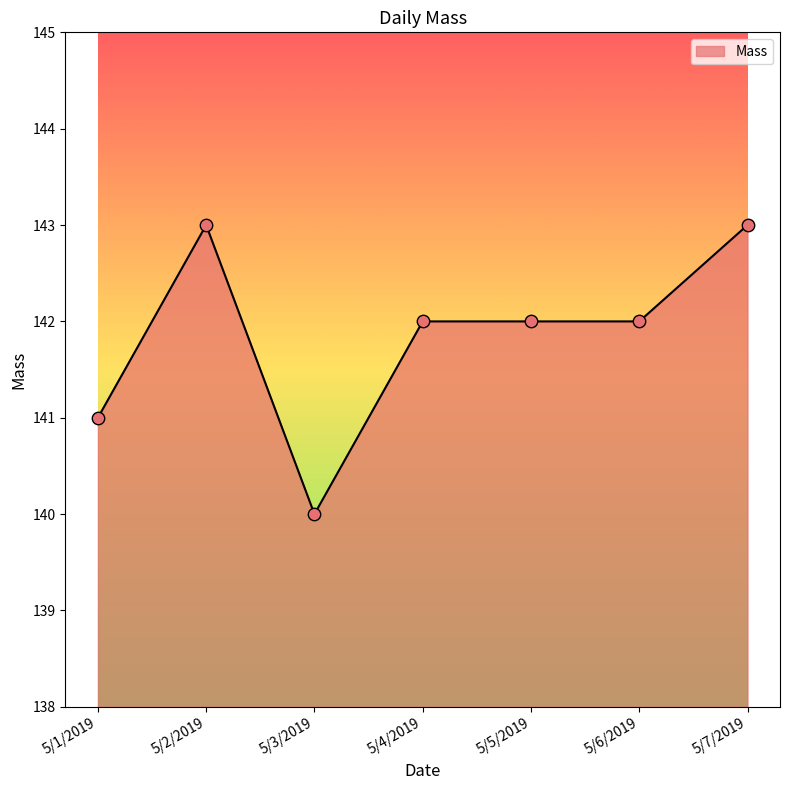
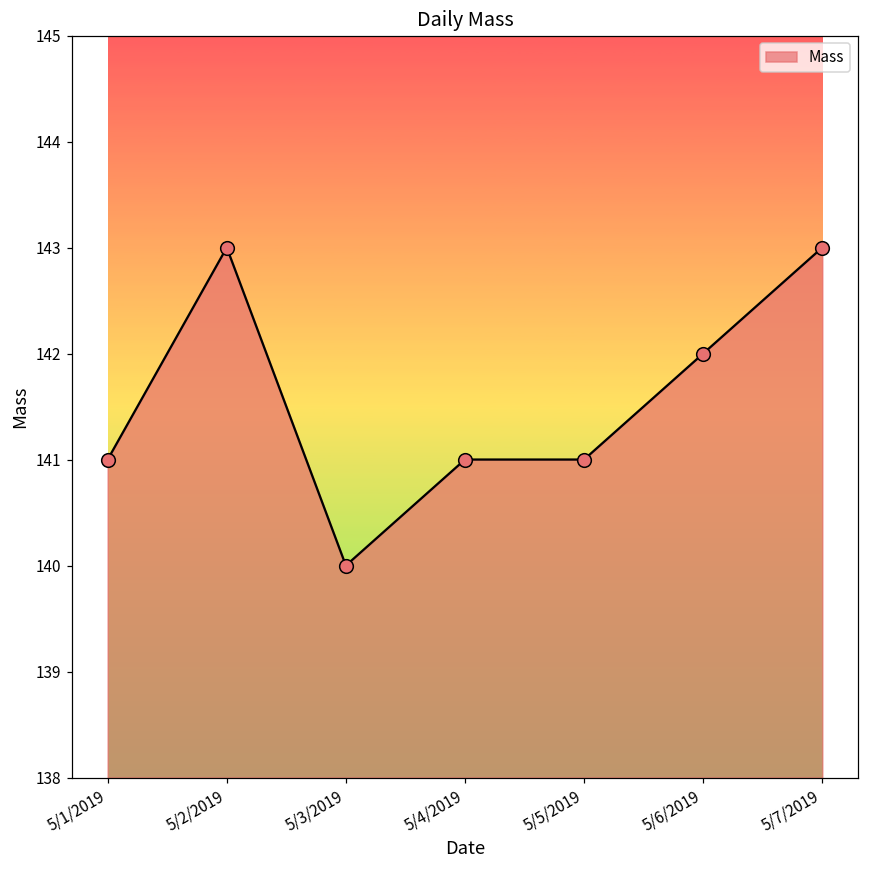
5/4/2019: 142 -> 141
5/5/2019: 142 -> 141
